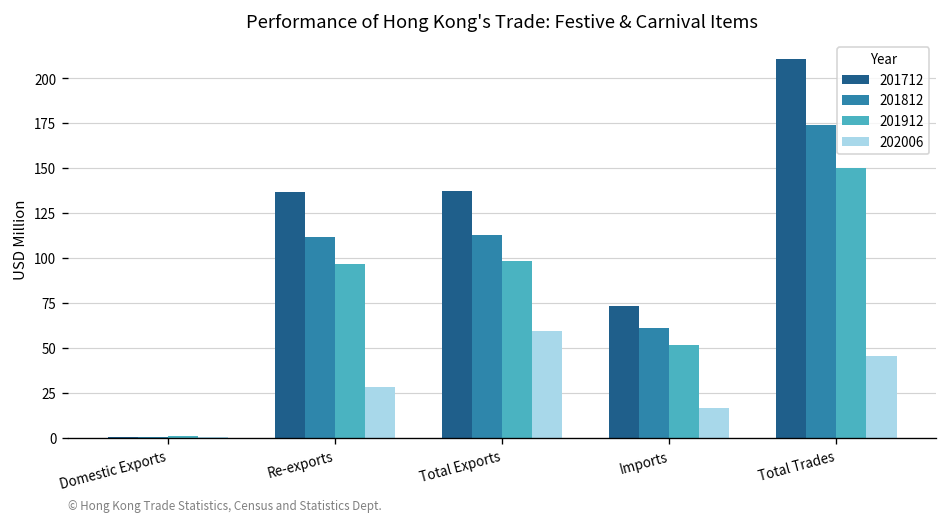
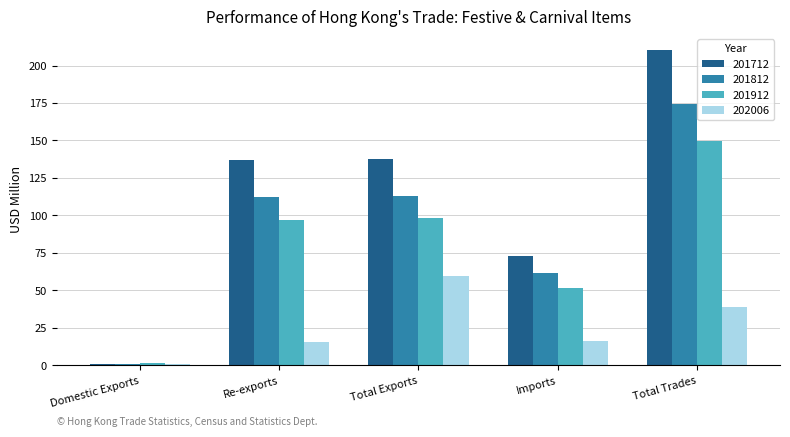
202006, Re-exports: 28 -> 16
202006, Total Trades: 45 -> 39
